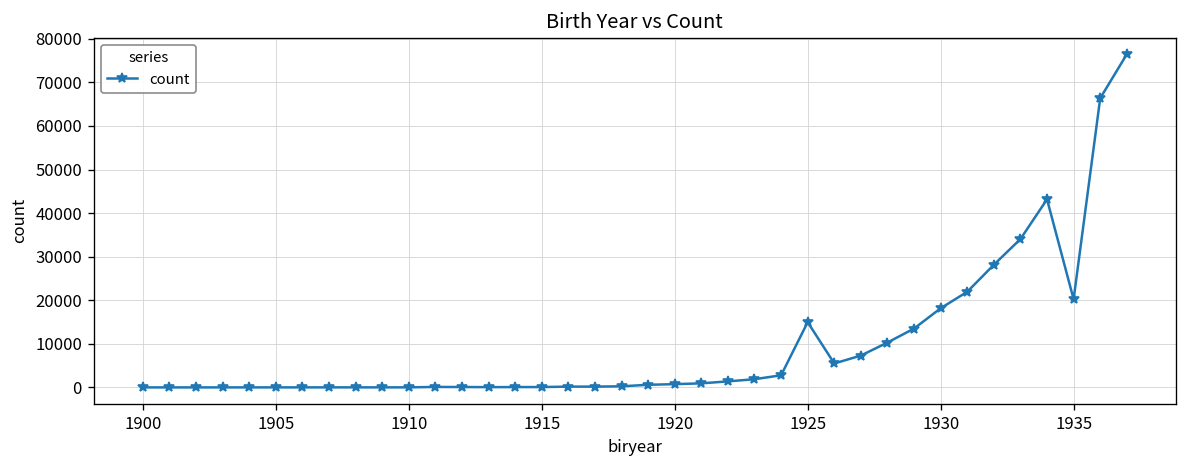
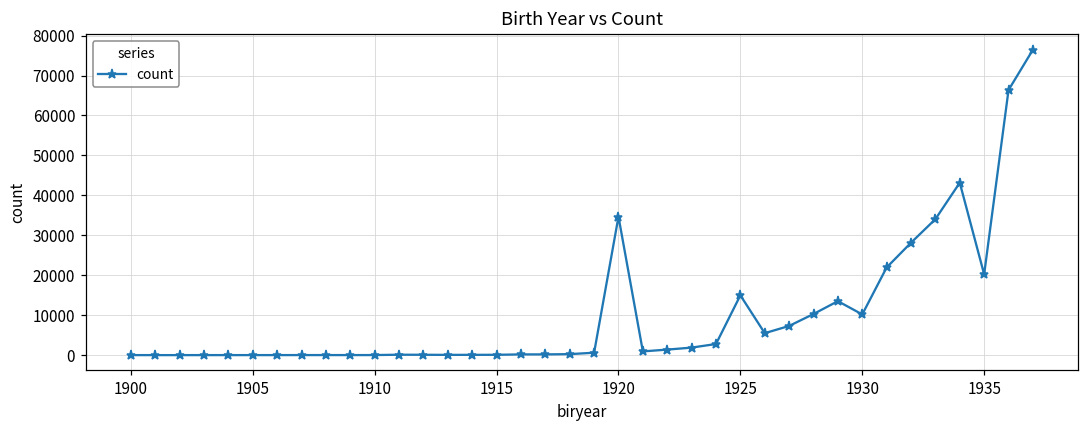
1920: 1000 -> 35000
1930: 18000 -> 10000
